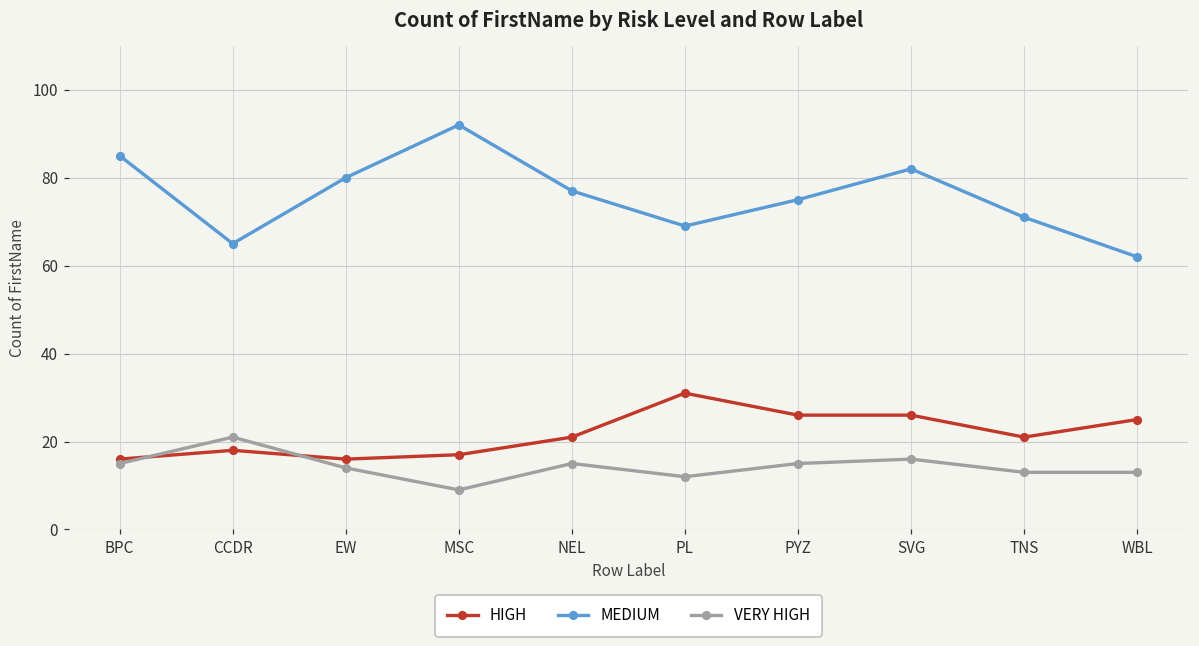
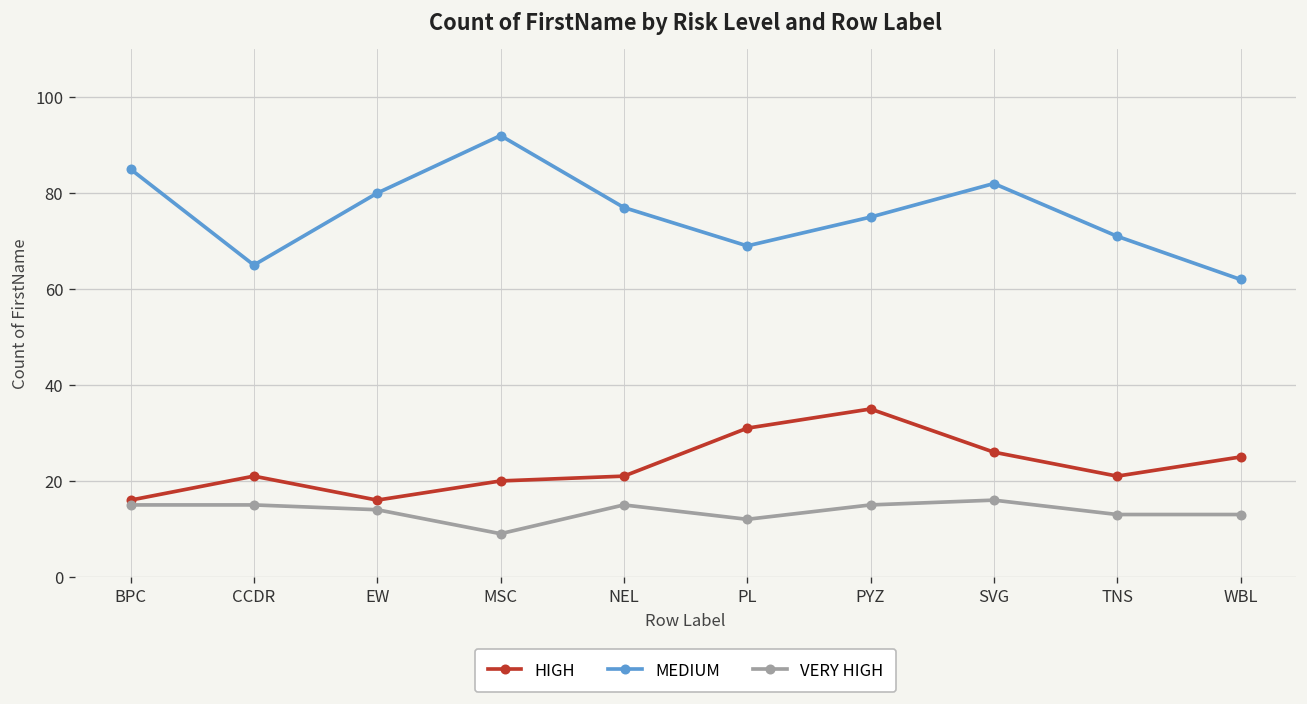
HIGH, CCDR: 18 -> 21
VERY HIGH, CCDR: 21 -> 15
HIGH, MSC: 17 -> 20
HIGH, PYZ: 26 -> 35
